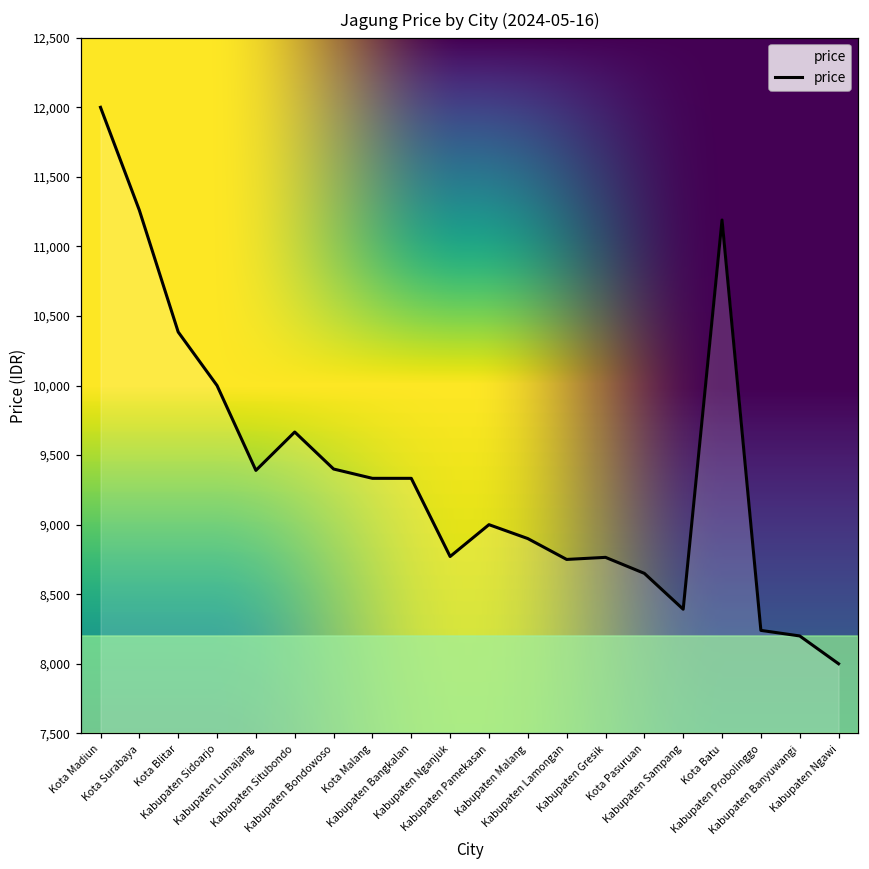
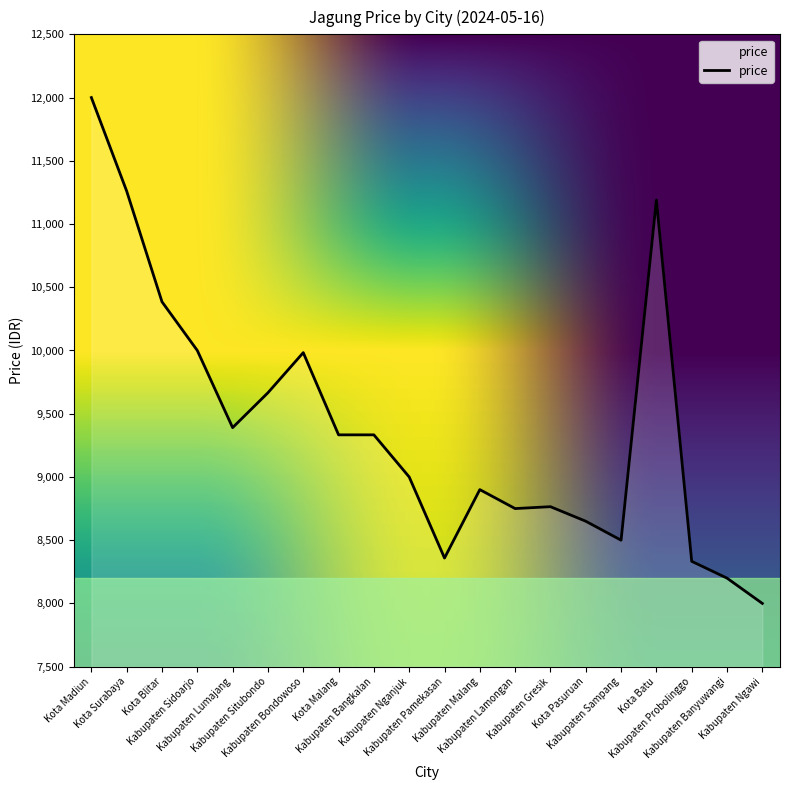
Kabupaten Bondowoso: 9,400 -> 9,980
Kabupaten Nganjuk: 8,770 -> 9,000
Kabupaten Pamekasan: 9,000 -> 8,360
Kabupaten Sampang: 8,390 -> 8,500
Kabupaten Probolinggo: 8,240 -> 8,330
